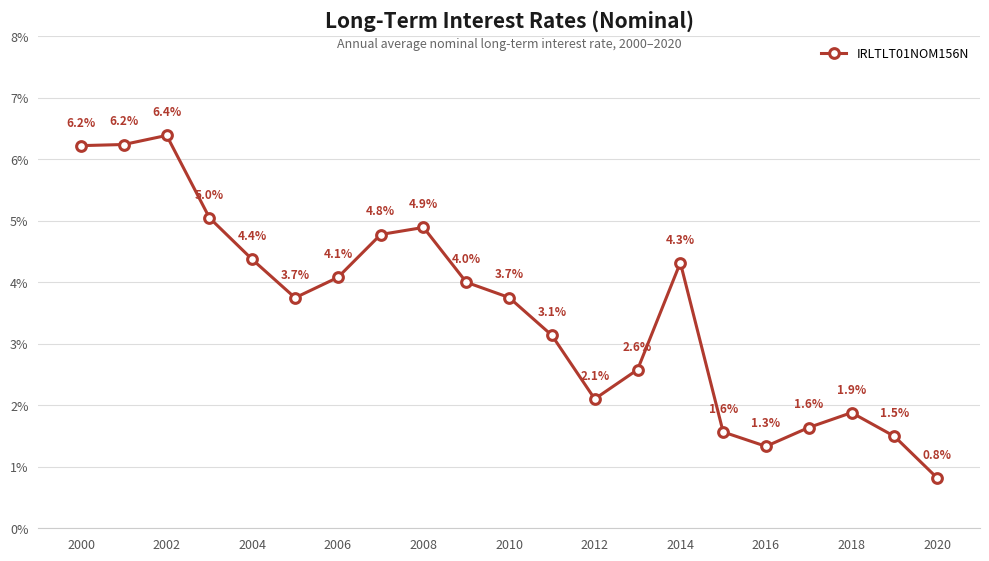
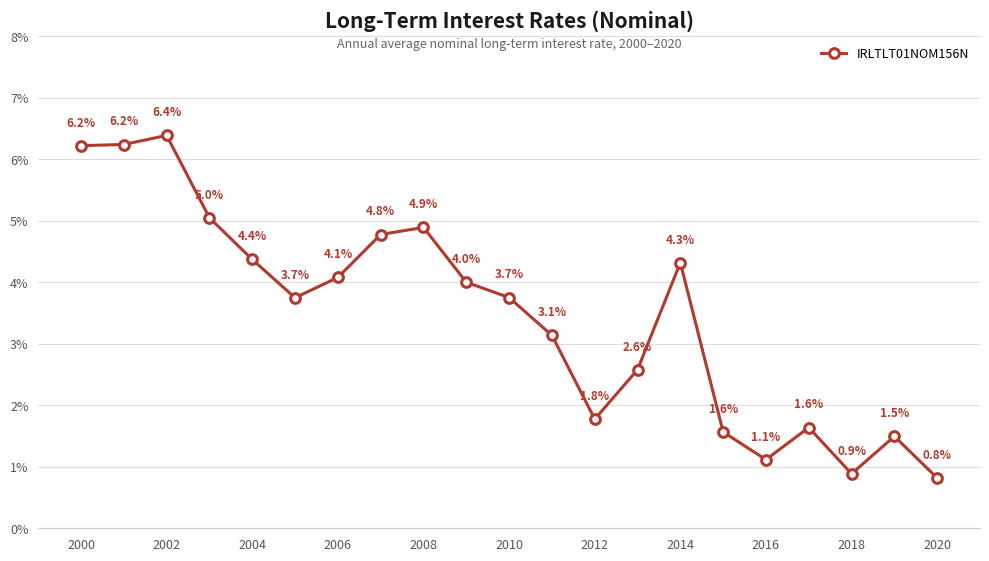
2012: 2.1% -> 1.8%
2016: 1.3% -> 1.1%
2018: 1.9% -> 0.9%
